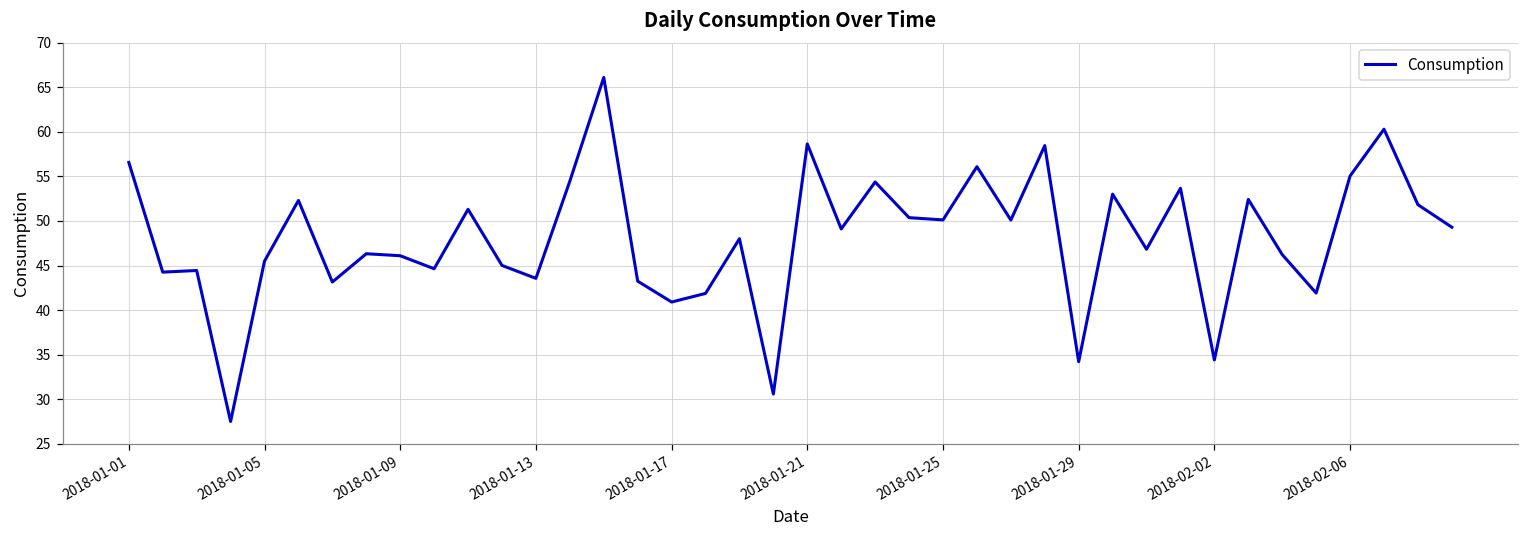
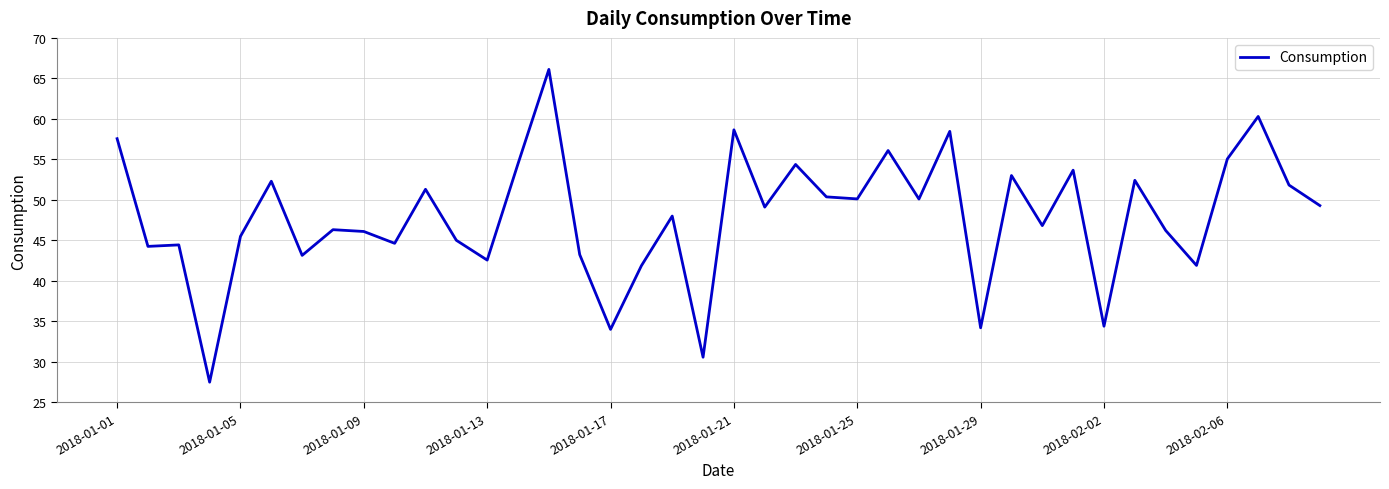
2018-01-01: 57 -> 58
2018-01-13: 44 -> 43
2018-01-17: 41 -> 34
